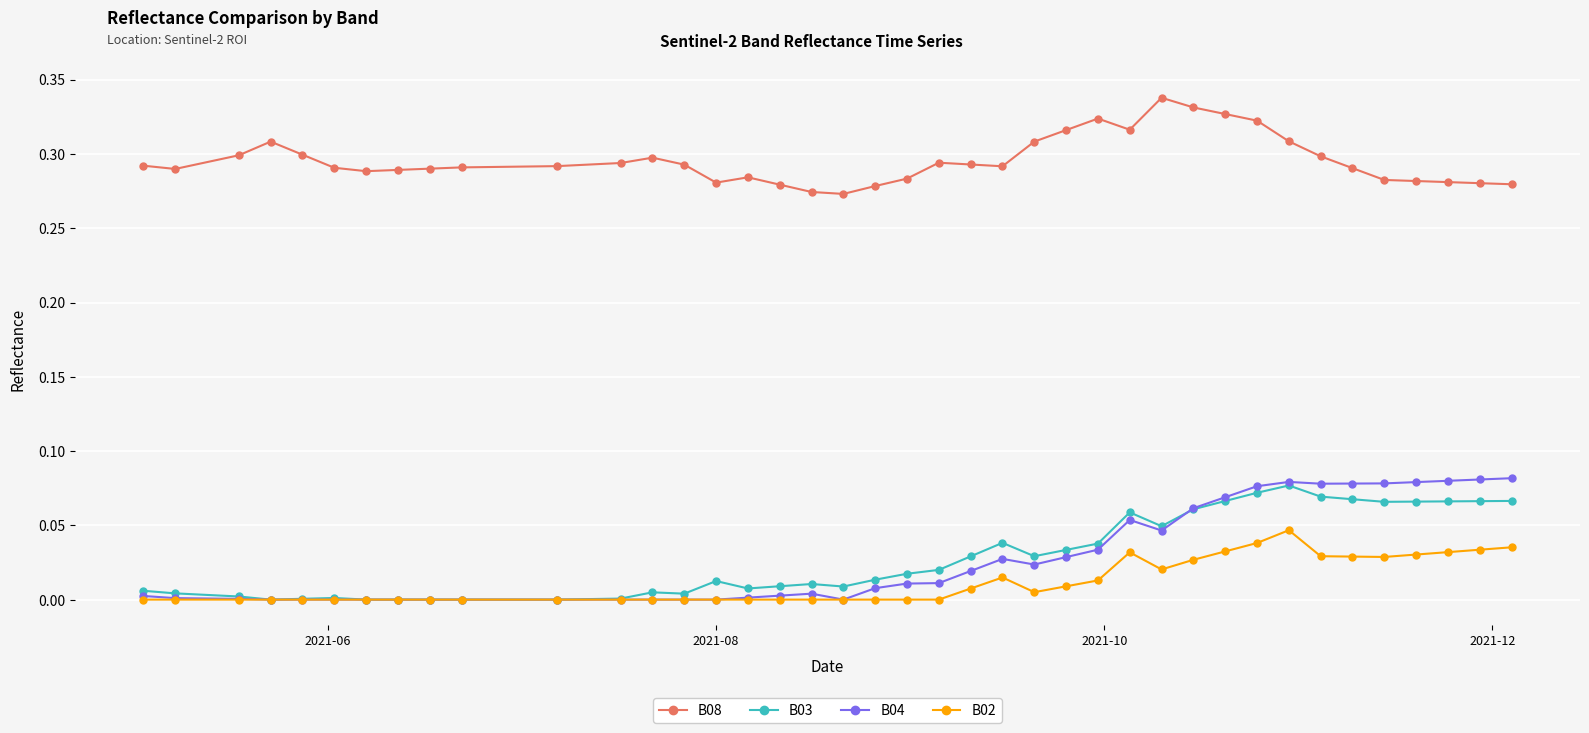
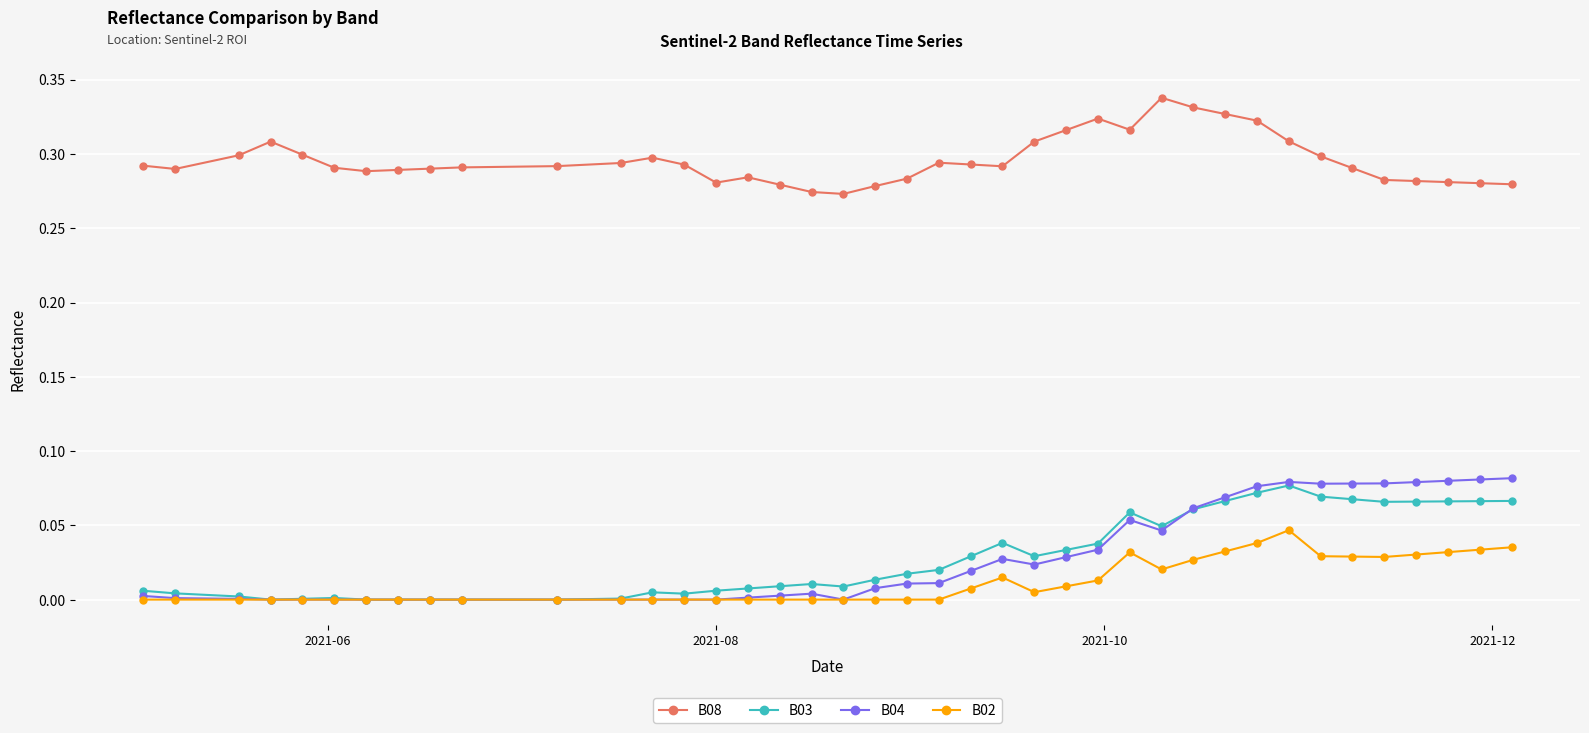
B03, 2021-08: 0.013 -> 0.006
